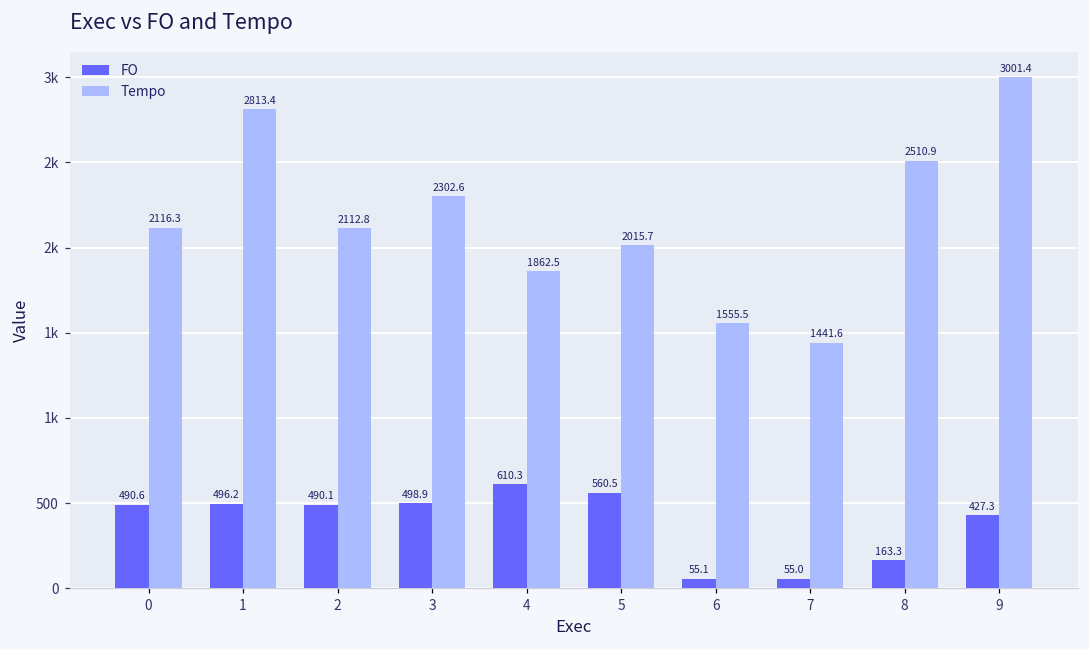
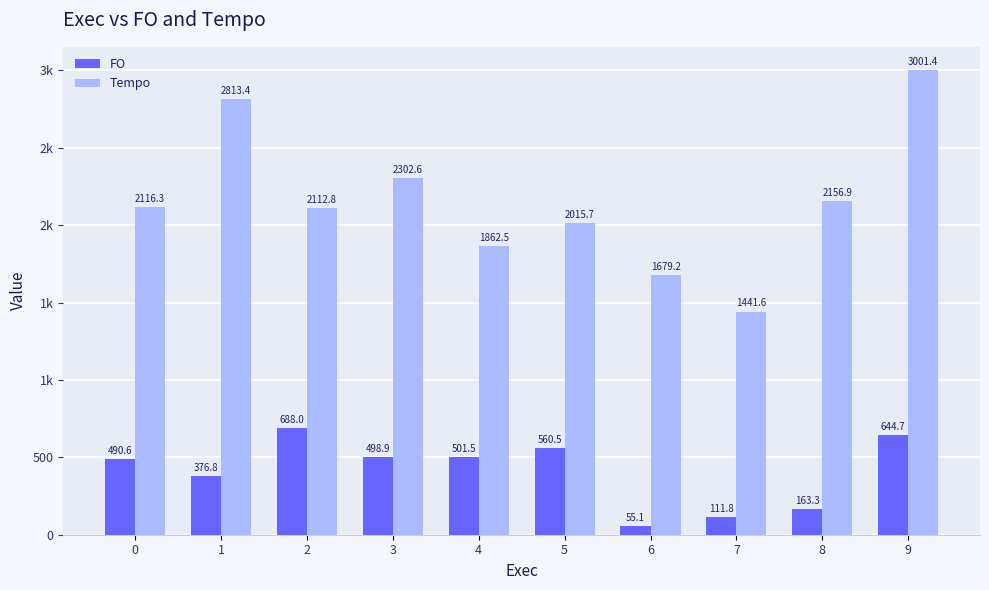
FO, 1: 496.2 -> 376.8
FO, 2: 490.1 -> 688.0
FO, 4: 610.3 -> 501.5
Tempo, 6: 1555.5 -> 1679.2
FO, 7: 55.0 -> 111.8
Tempo, 8: 2510.9 -> 2156.9
FO, 9: 427.3 -> 644.7
